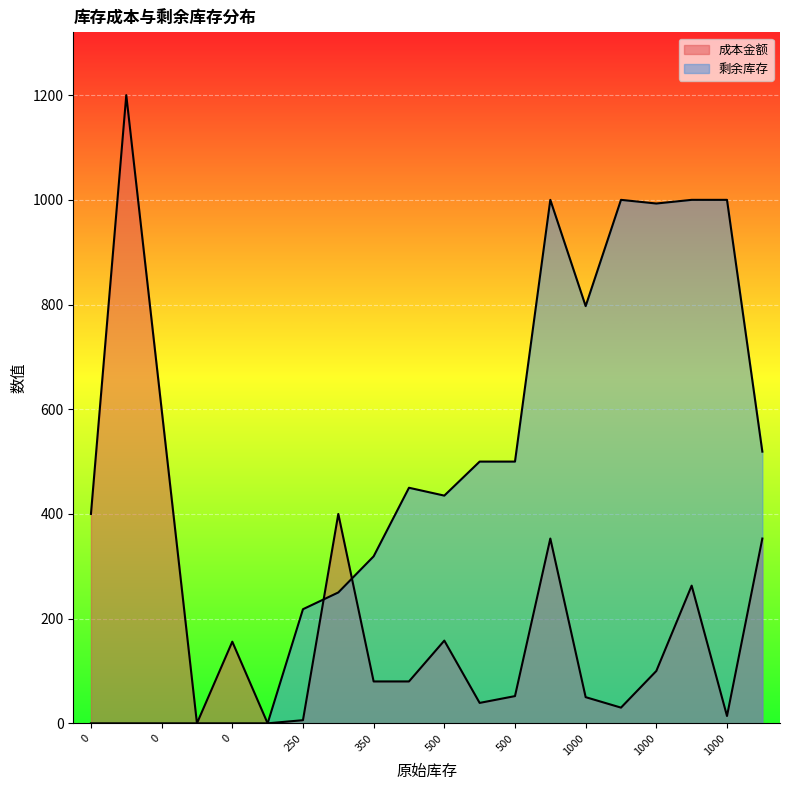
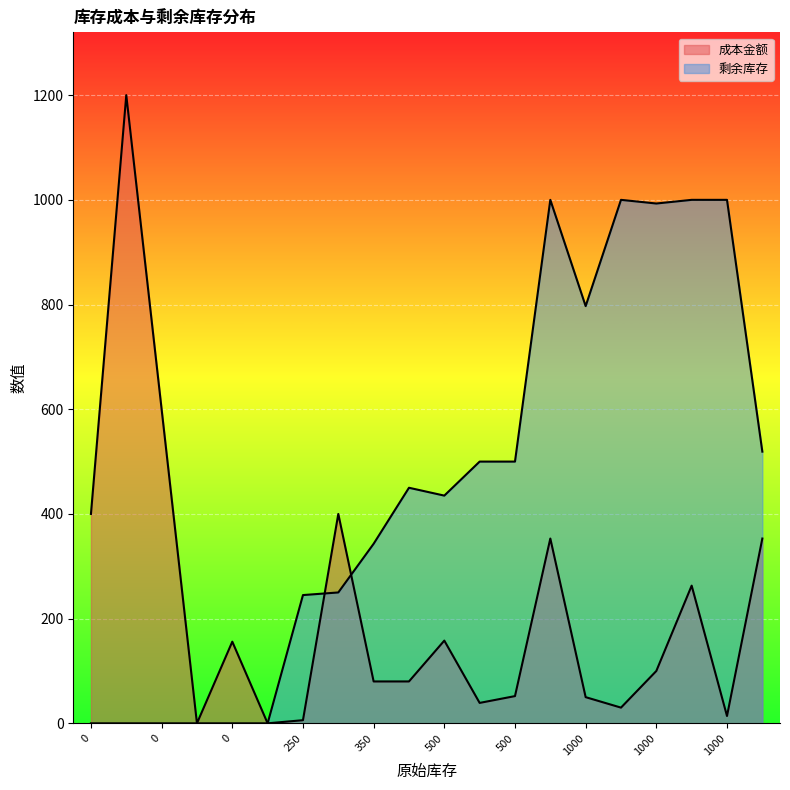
剩余库存, 250: 220 -> 250
剩余库存, 350: 320 -> 340
